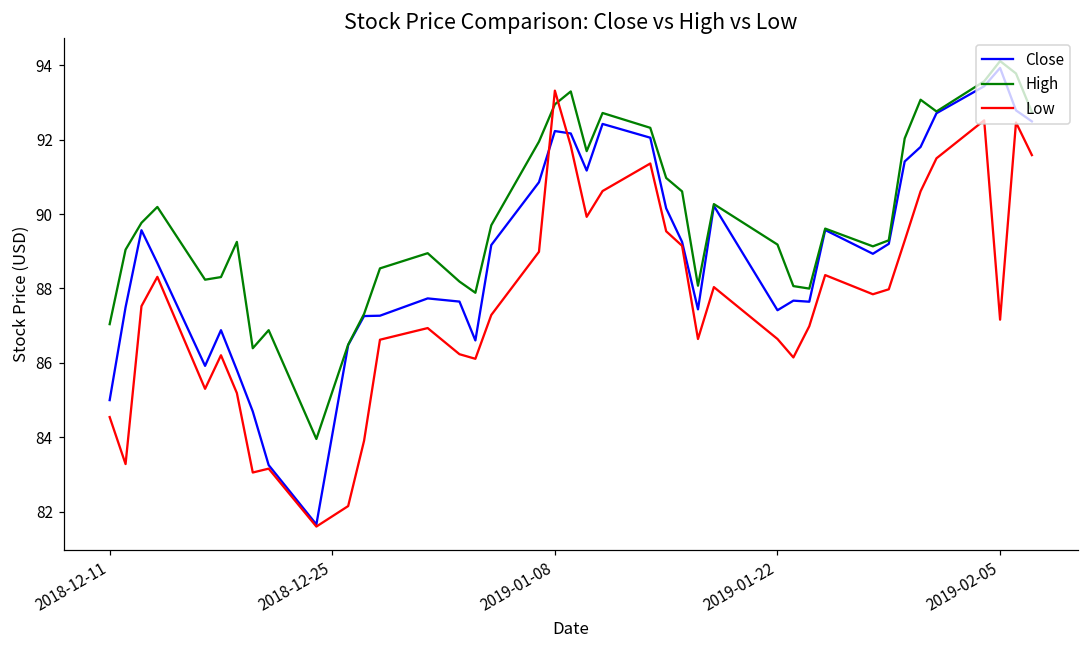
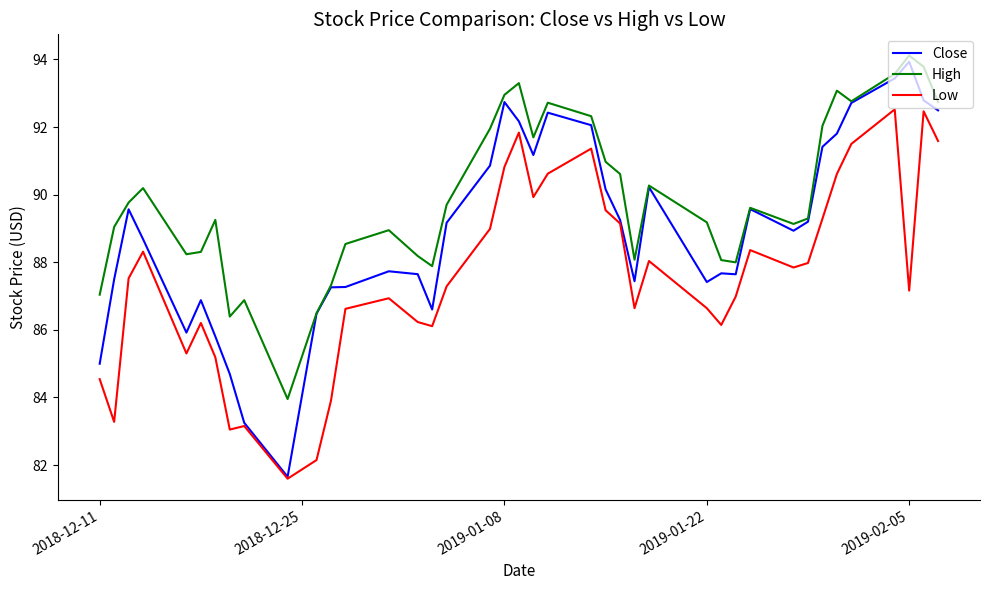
Close, 2019-01-08: 92.2 -> 92.7
Low, 2019-01-08: 93.3 -> 90.8
